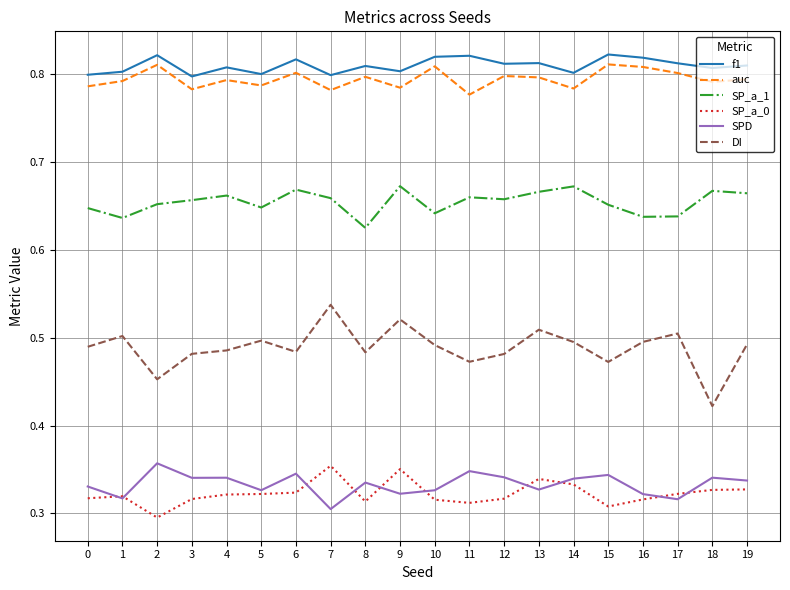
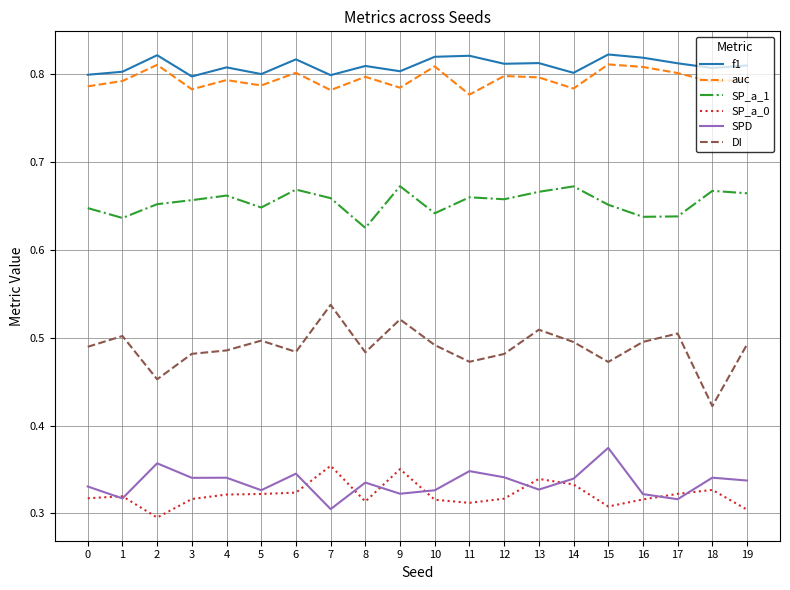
SPD, 15: 0.34 -> 0.37
SP_a_0, 19: 0.33 -> 0.30
